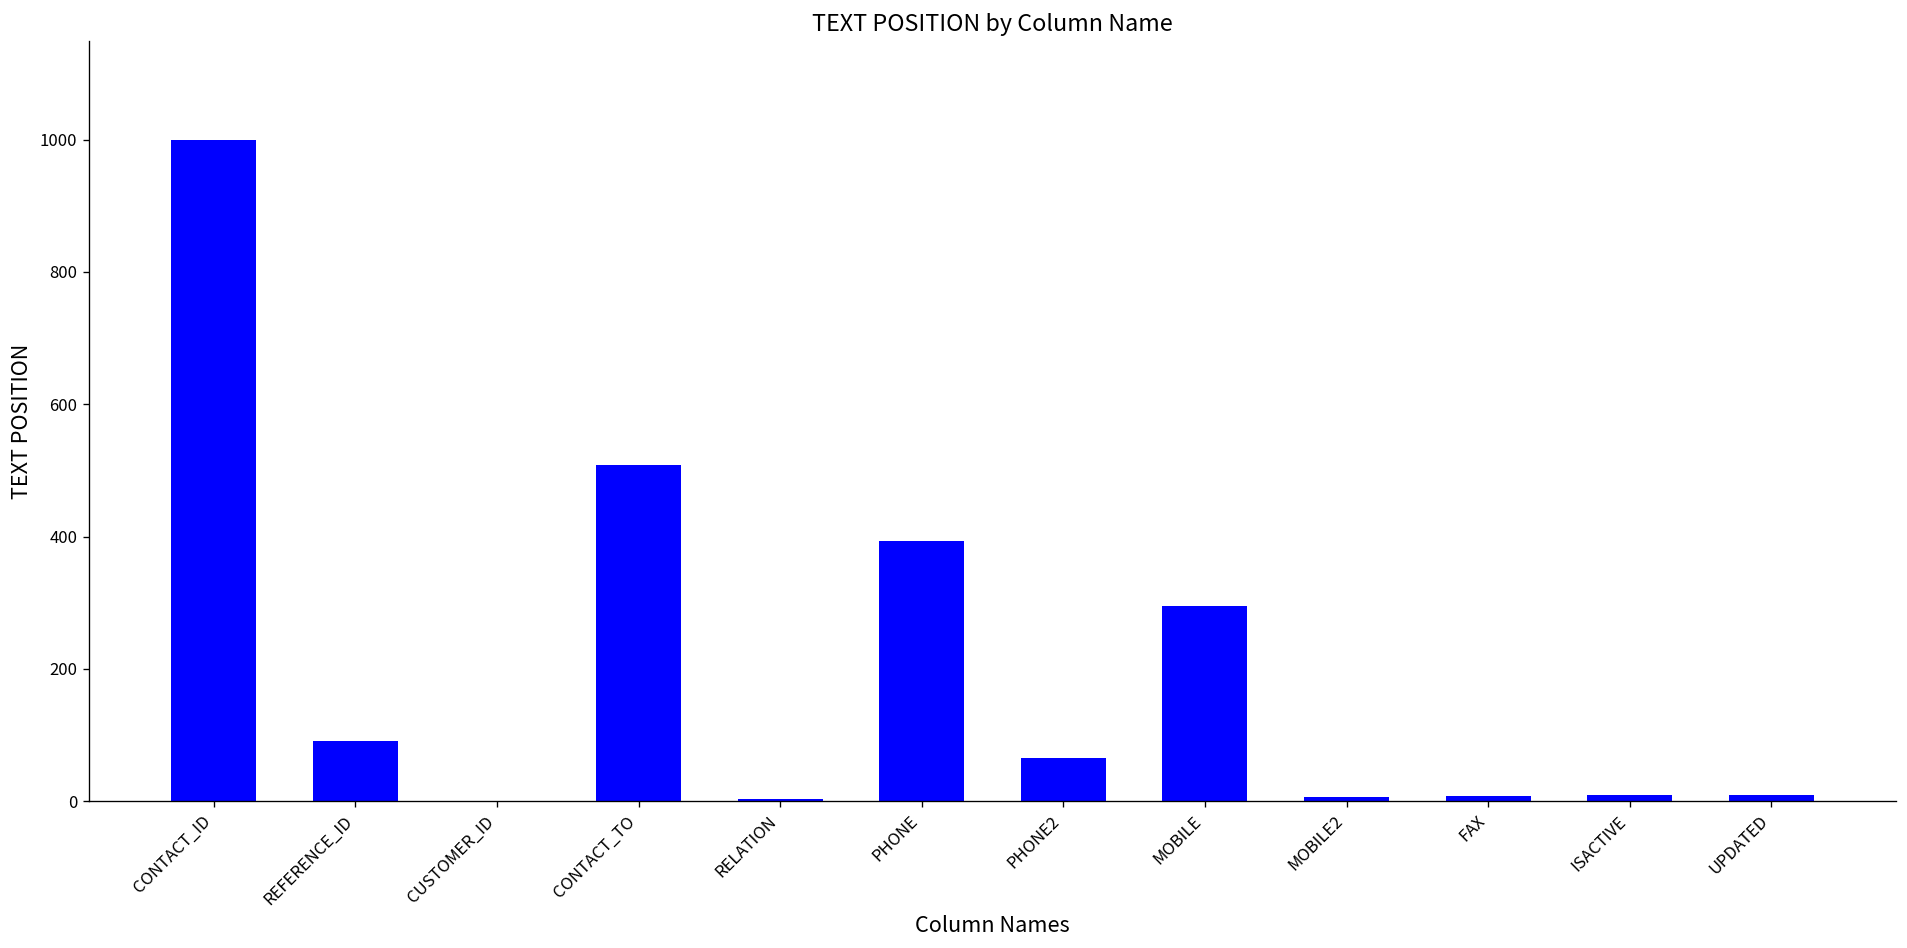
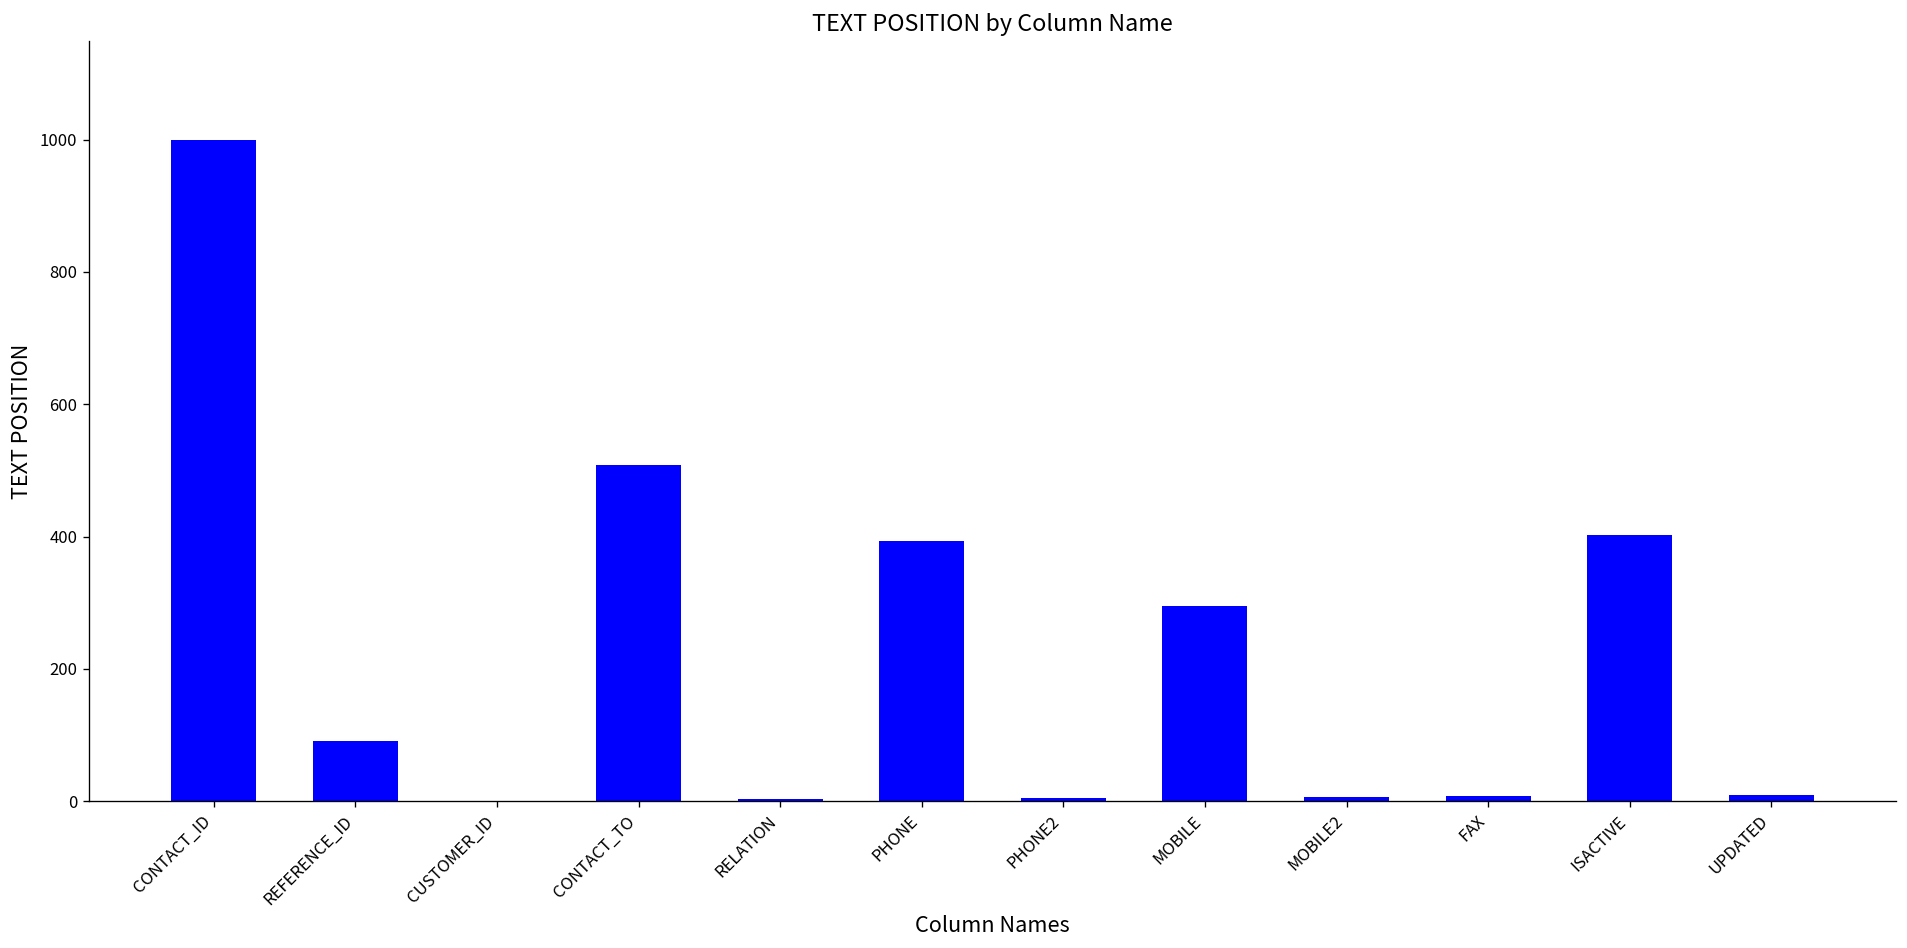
PHONE2: 70 -> 10
ISACTIVE: 10 -> 400
